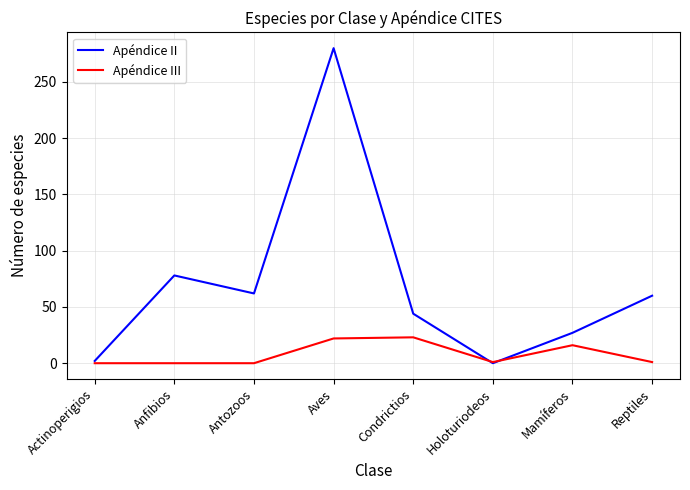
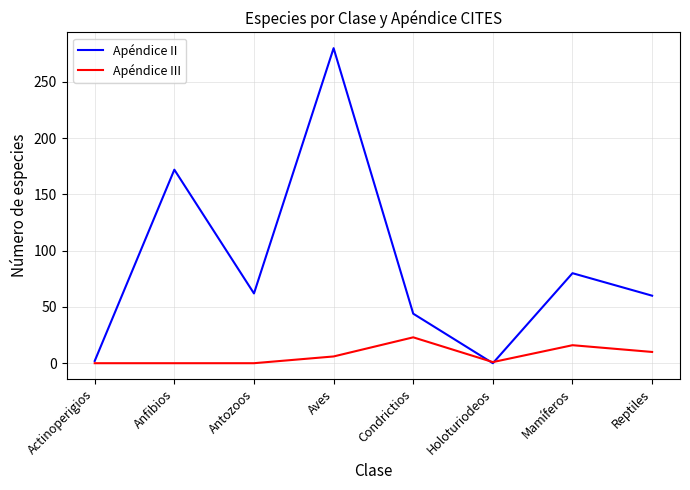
Apéndice II, Anfibios: 78 -> 172
Apéndice III, Aves: 22 -> 6
Apéndice II, Mamíferos: 27 -> 80
Apéndice III, Reptiles: 1 -> 10
